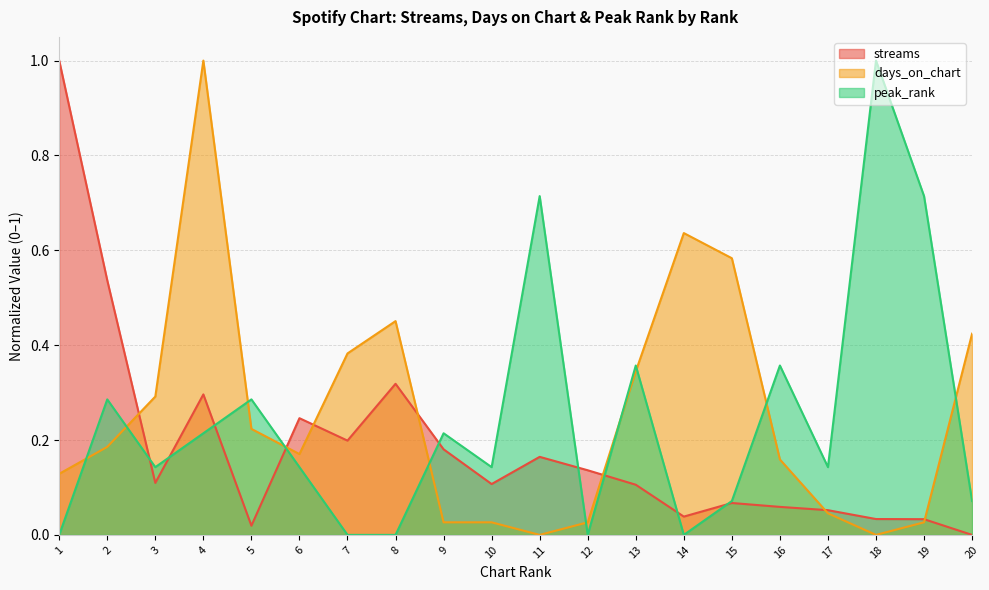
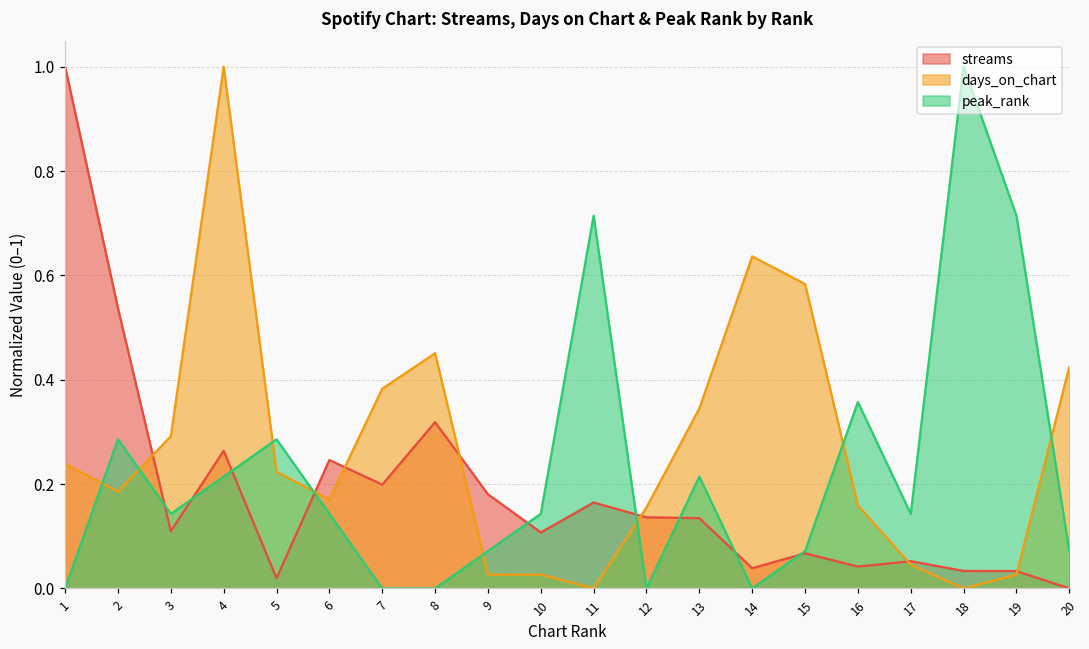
days_on_chart, 1: 0.13 -> 0.24
streams, 4: 0.30 -> 0.26
peak_rank, 9: 0.21 -> 0.07
days_on_chart, 12: 0.03 -> 0.16
streams, 13: 0.11 -> 0.13
peak_rank, 13: 0.36 -> 0.21
streams, 16: 0.06 -> 0.04
